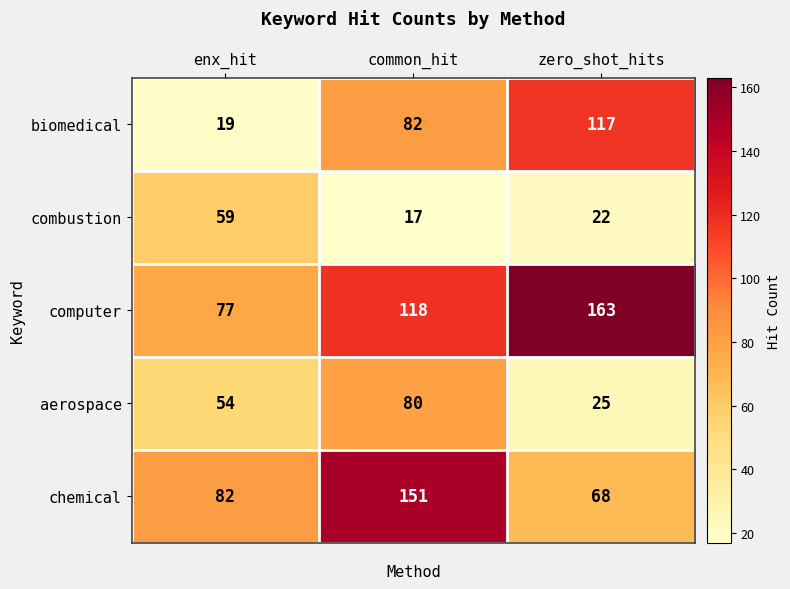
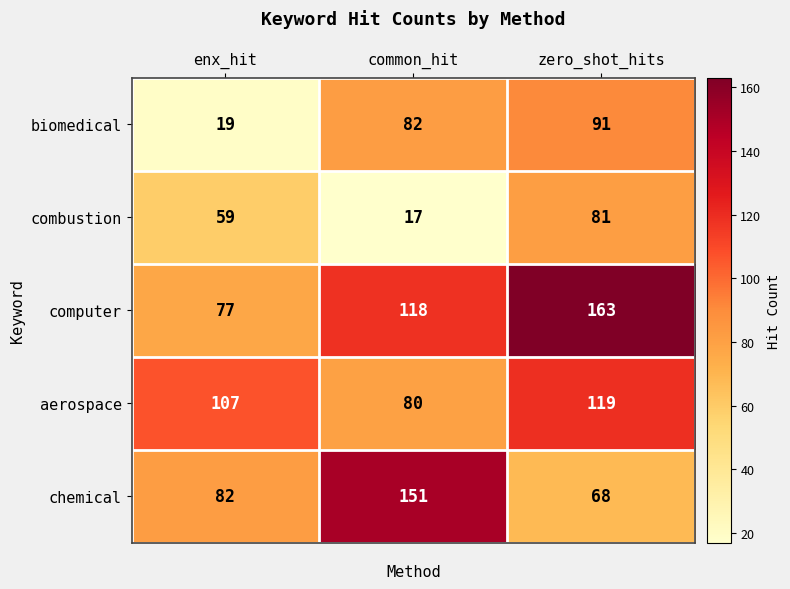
biomedical, zero_shot_hits: 117 -> 91
combustion, zero_shot_hits: 22 -> 81
aerospace, enx_hit: 54 -> 107
aerospace, zero_shot_hits: 25 -> 119
